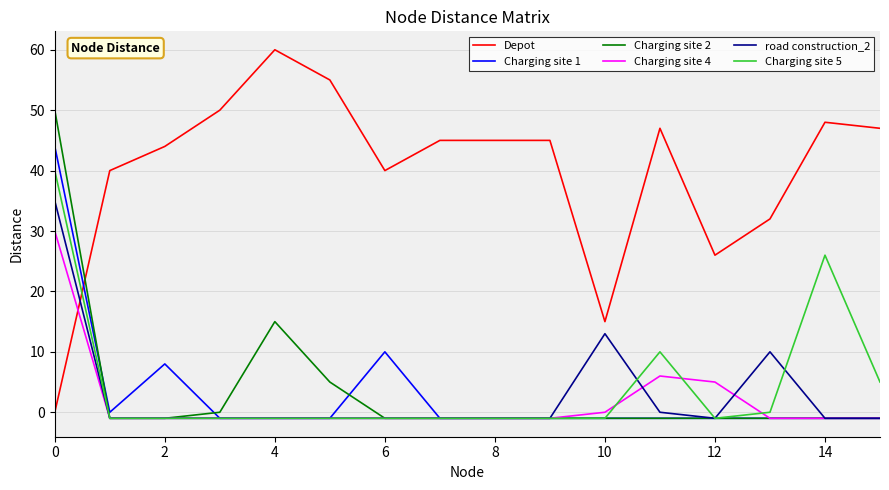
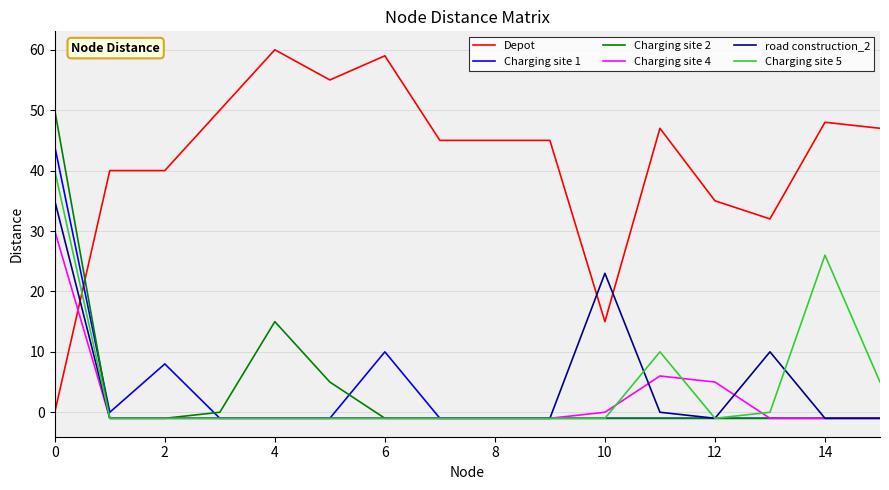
Depot, 2: 44 -> 40
Depot, 6: 40 -> 59
road construction_2, 10: 13 -> 23
Depot, 12: 26 -> 35
